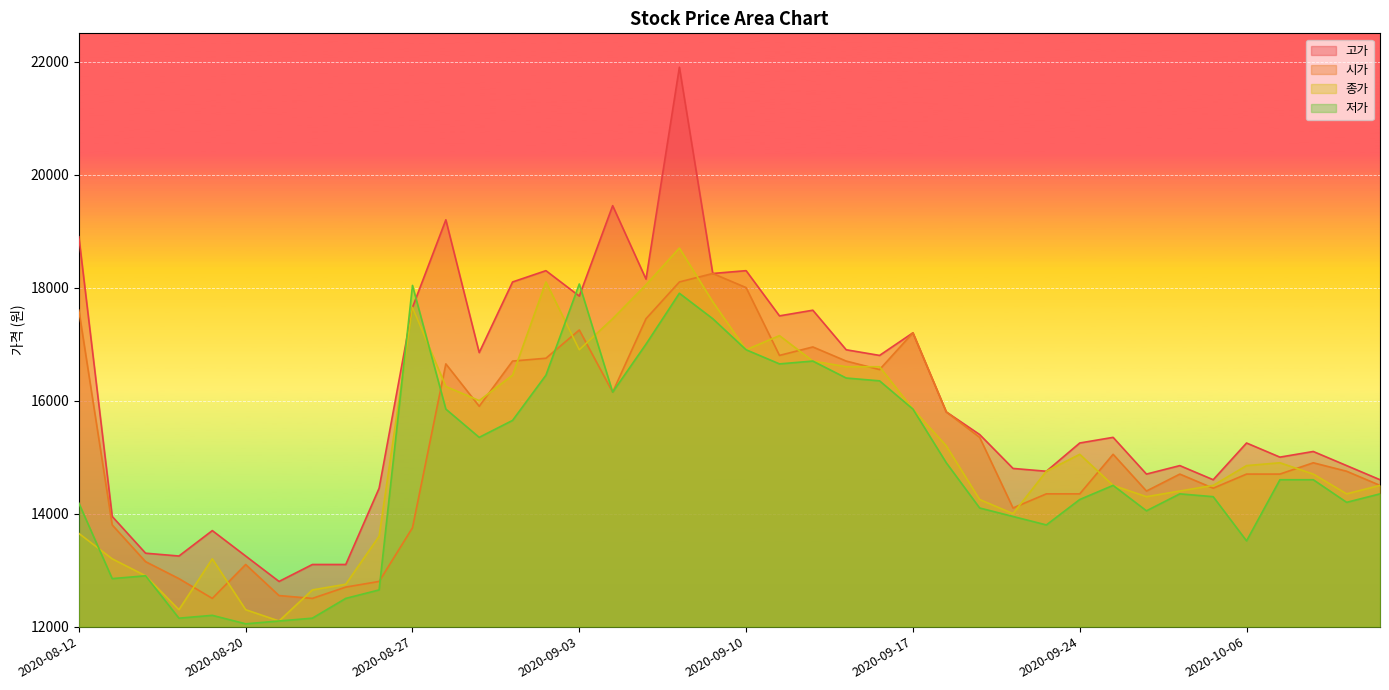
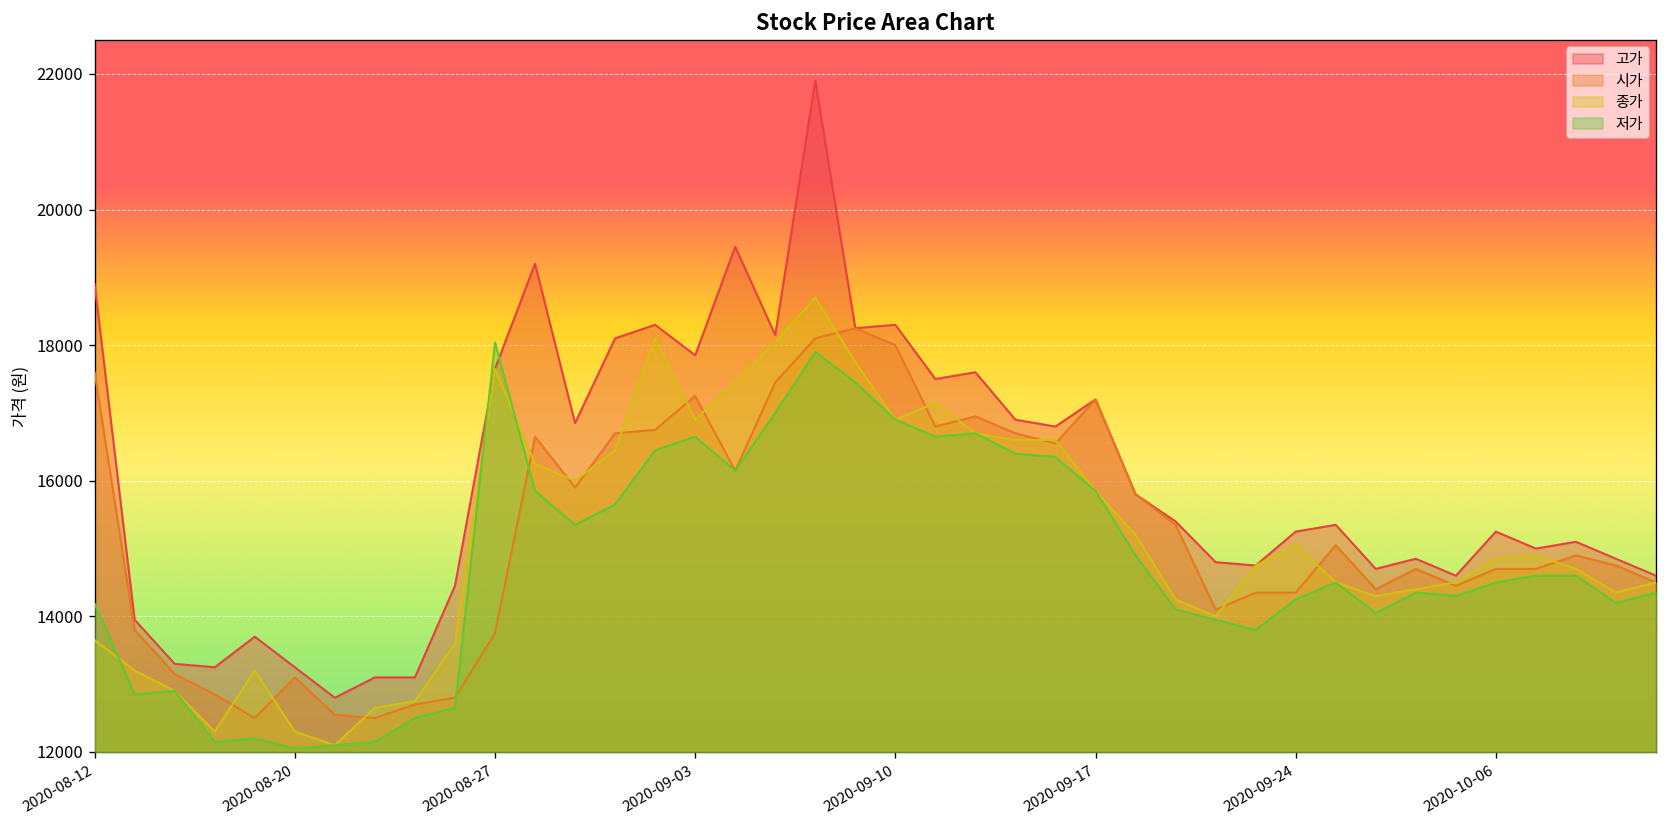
저가, 2020-09-03: 18100 -> 16700
저가, 2020-10-06: 13500 -> 14500
